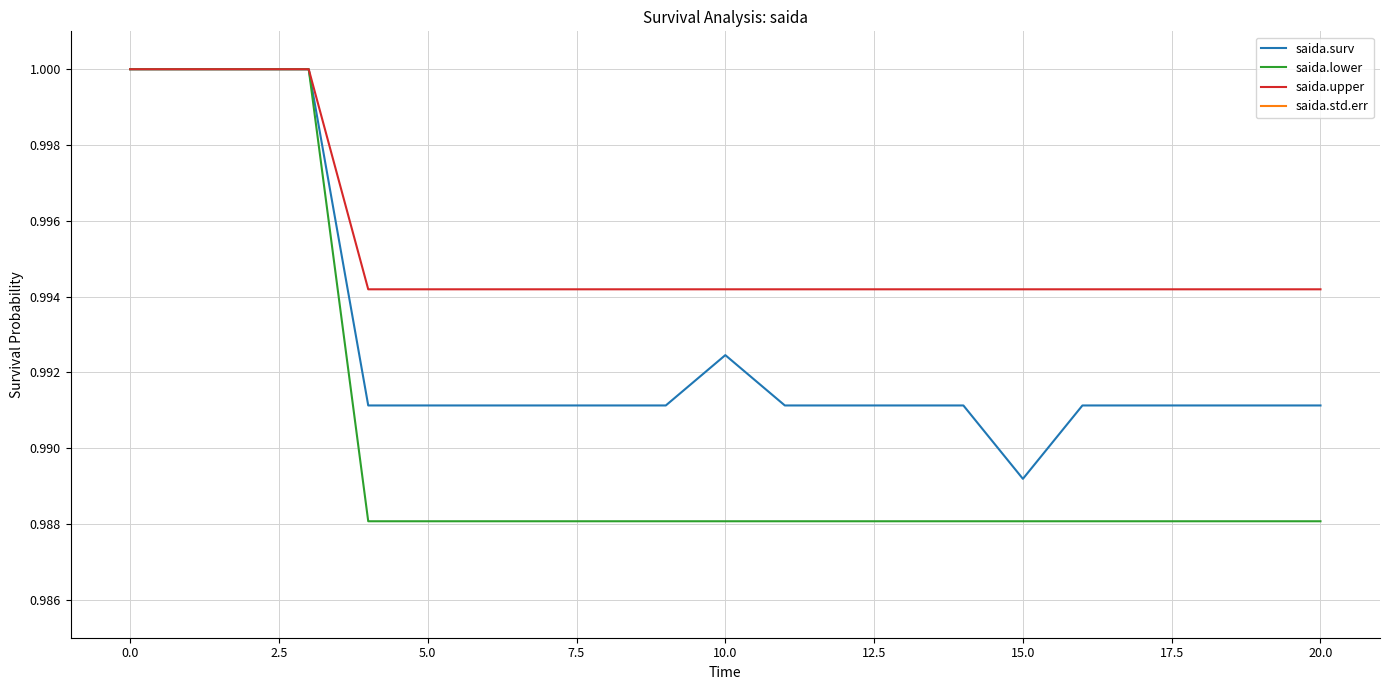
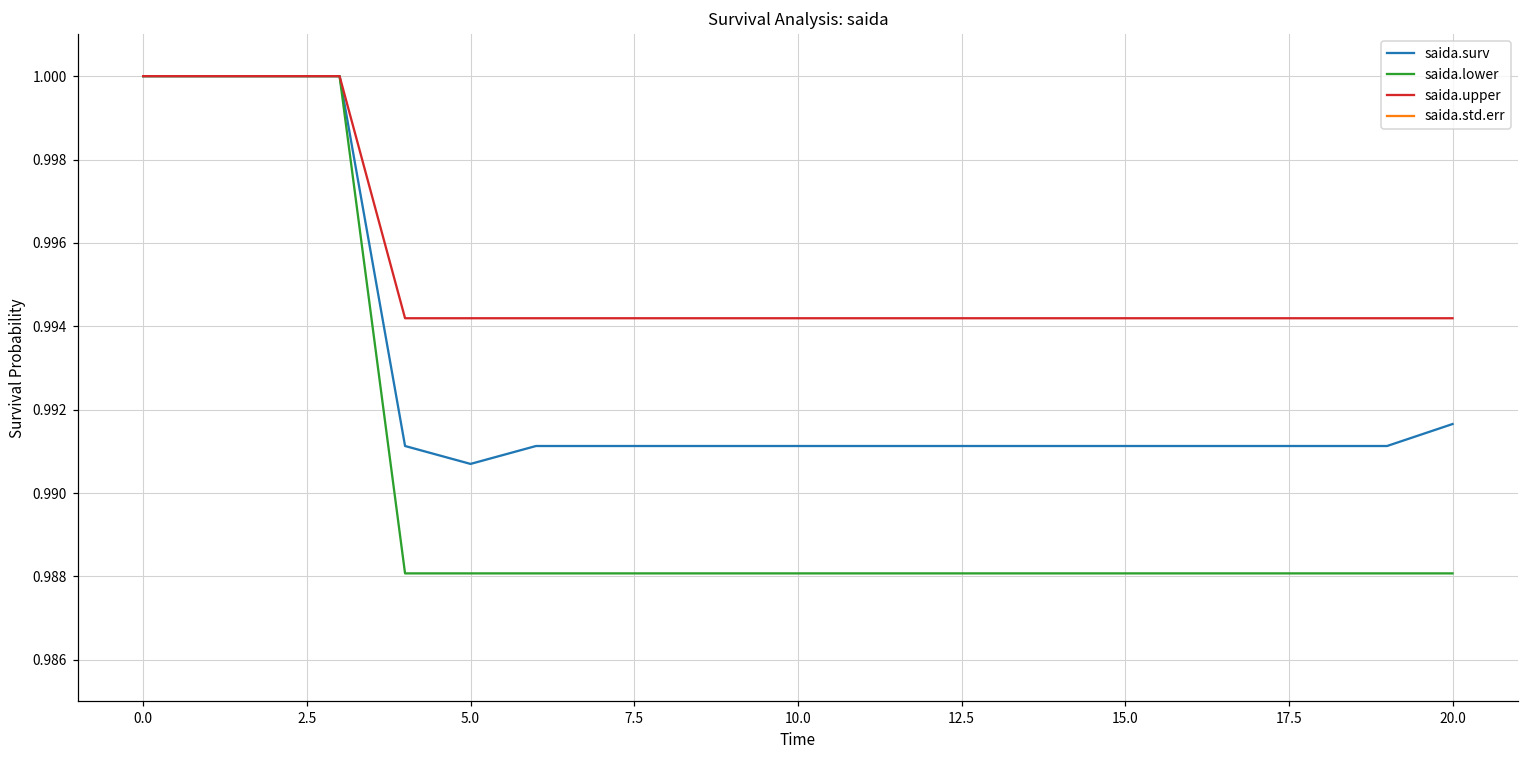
saida.surv, 5.0: 0.9911 -> 0.9907
saida.surv, 10.0: 0.9925 -> 0.9911
saida.surv, 15.0: 0.9892 -> 0.9911
saida.surv, 20.0: 0.9911 -> 0.9917
